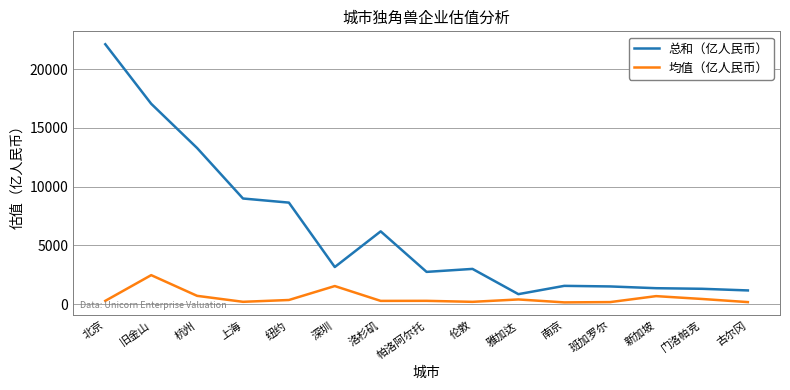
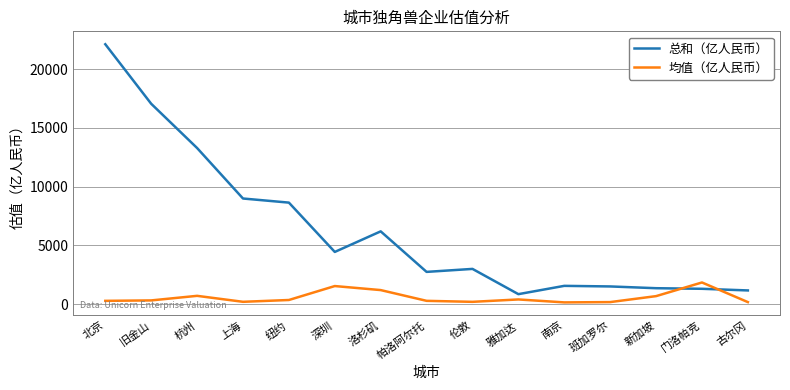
均值（亿人民币）, 旧金山: 2500 -> 300
总和（亿人民币）, 深圳: 3200 -> 4400
均值（亿人民币）, 洛杉矶: 300 -> 1200
均值（亿人民币）, 门洛帕克: 400 -> 1800
